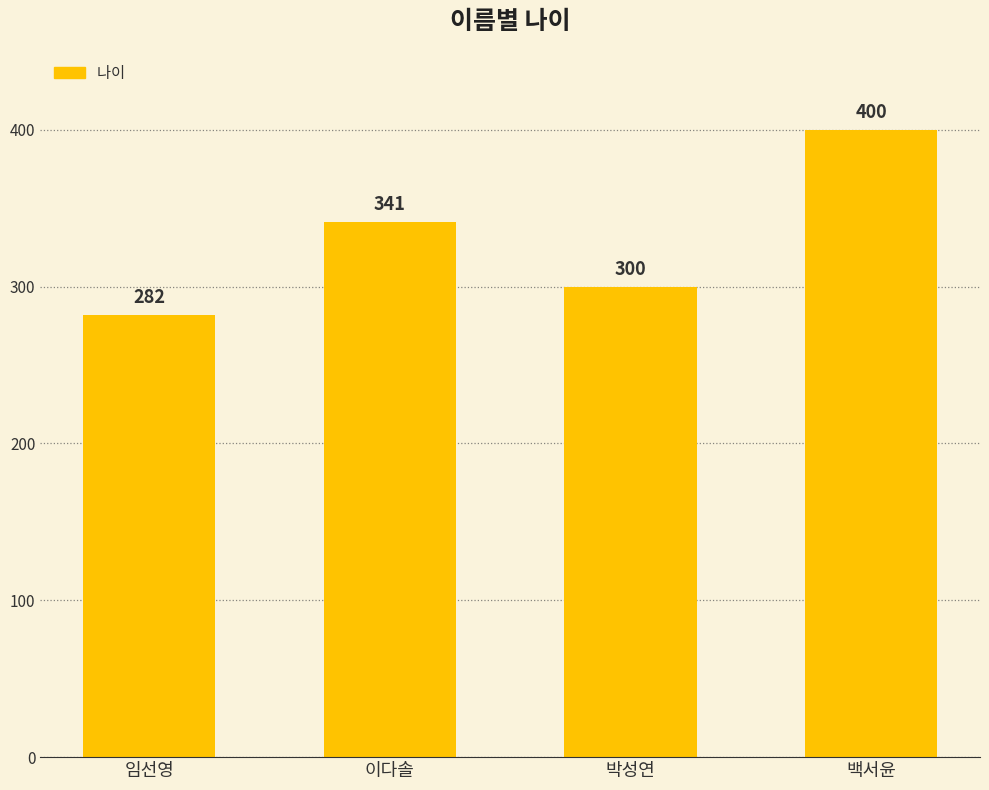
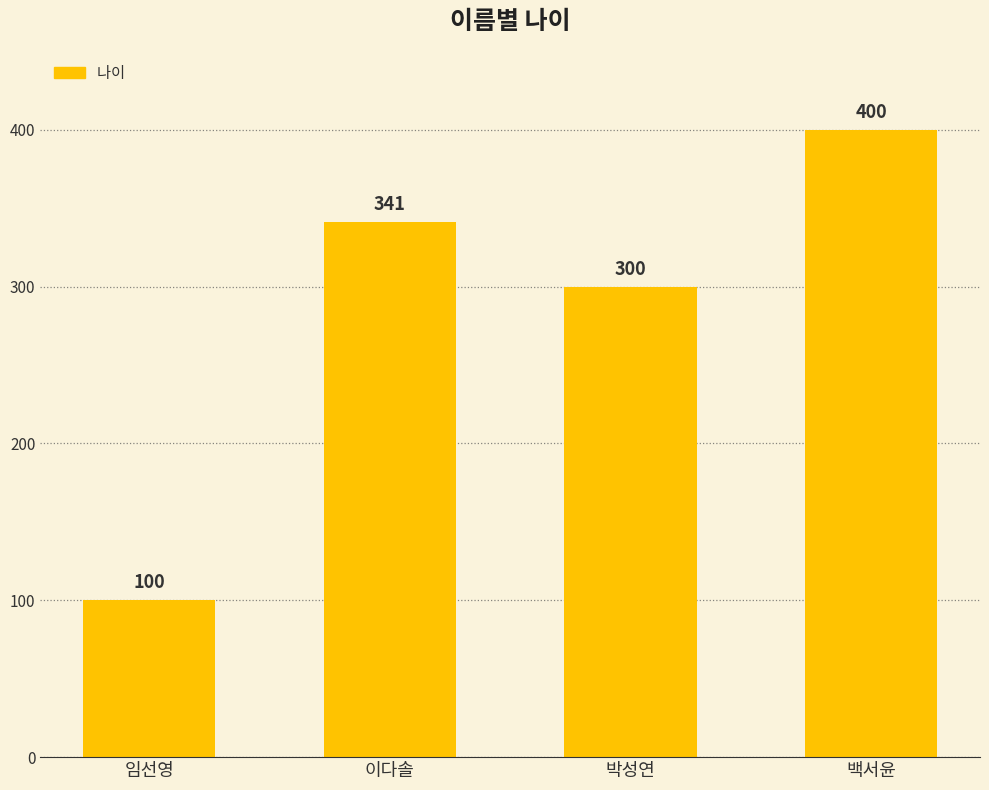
임선영: 282 -> 100
